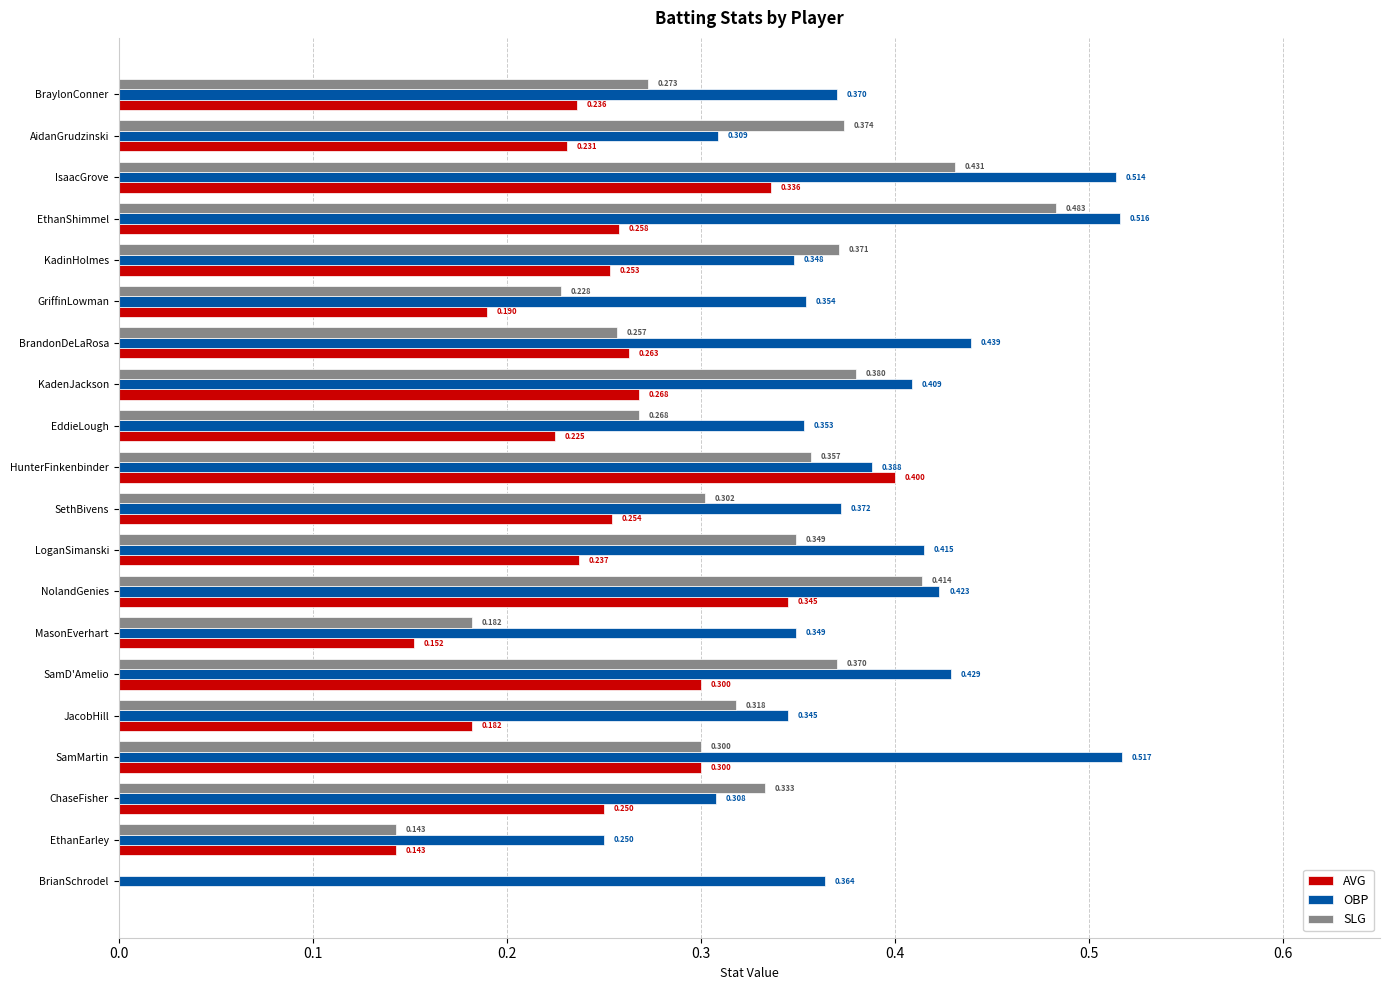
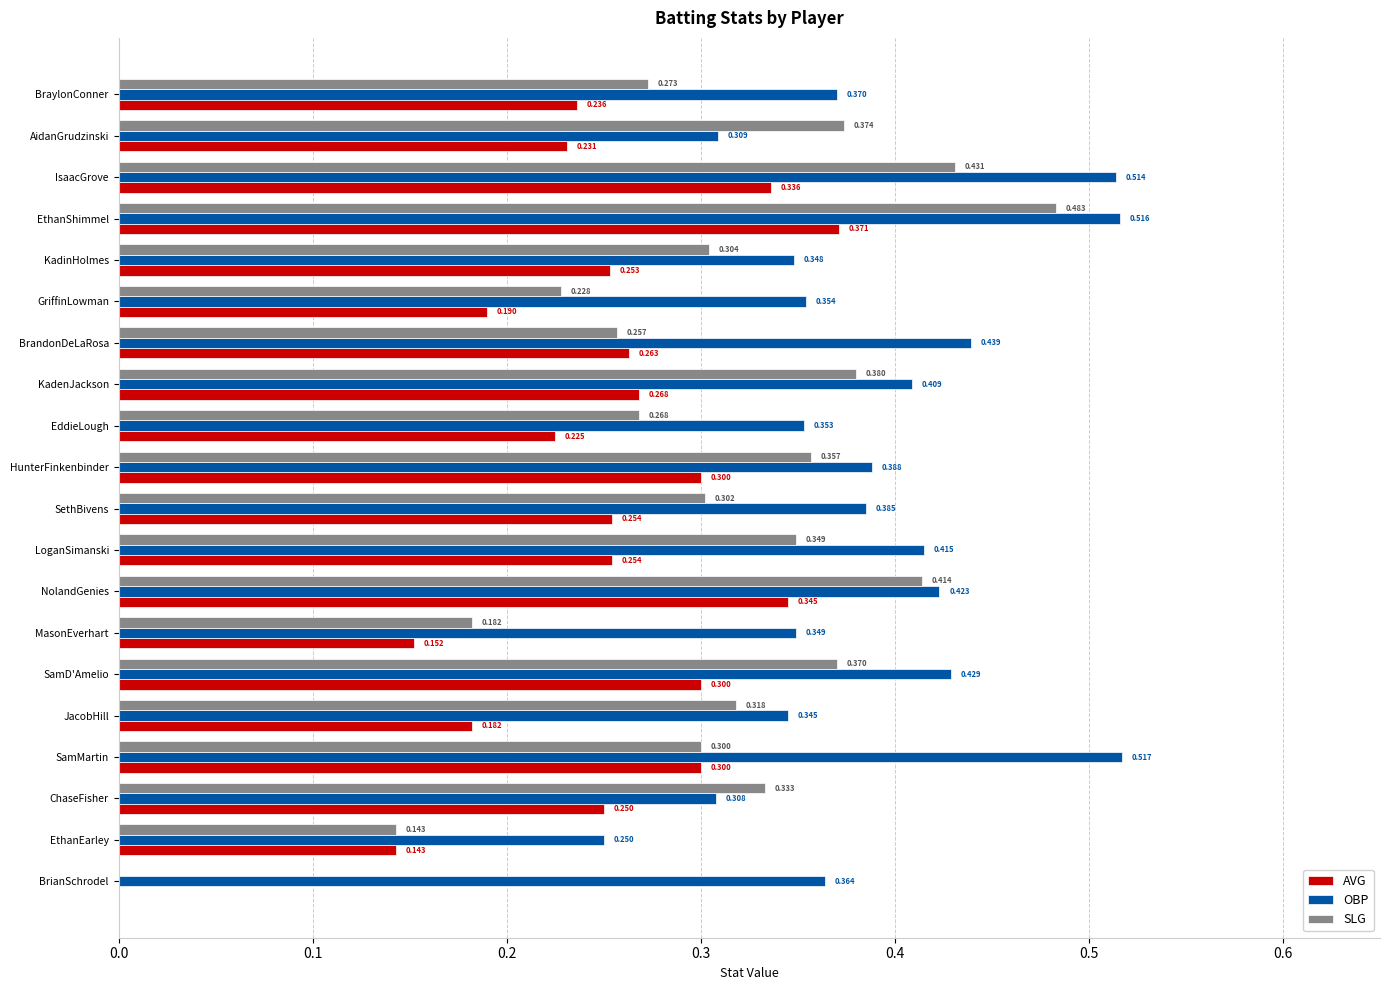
AVG, EthanShimmel: 0.258 -> 0.371
SLG, KadinHolmes: 0.371 -> 0.304
AVG, HunterFinkenbinder: 0.400 -> 0.300
OBP, SethBivens: 0.372 -> 0.385
AVG, LoganSimanski: 0.237 -> 0.254
